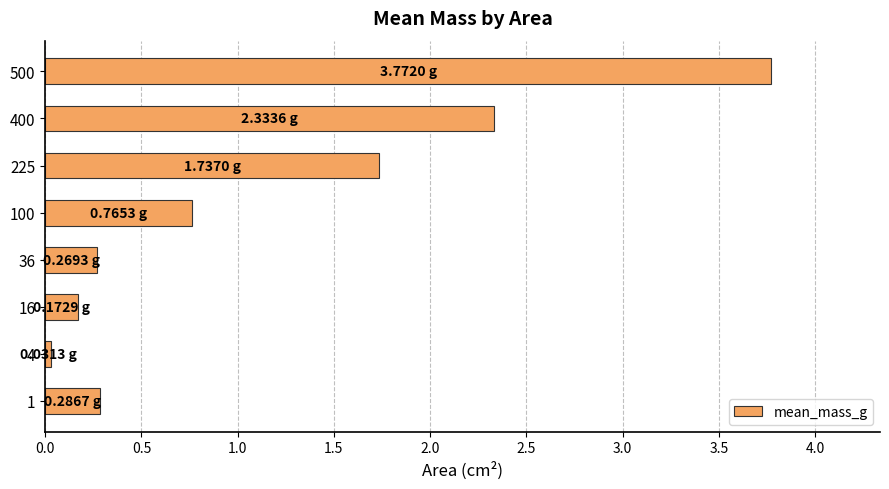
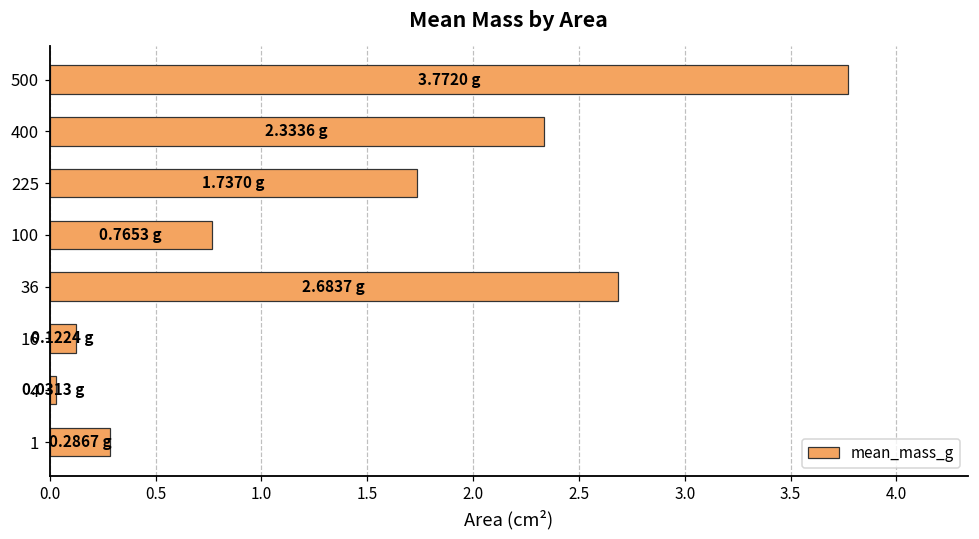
36: 0.2693 -> 2.6837
16: 0.1729 -> 0.1224
